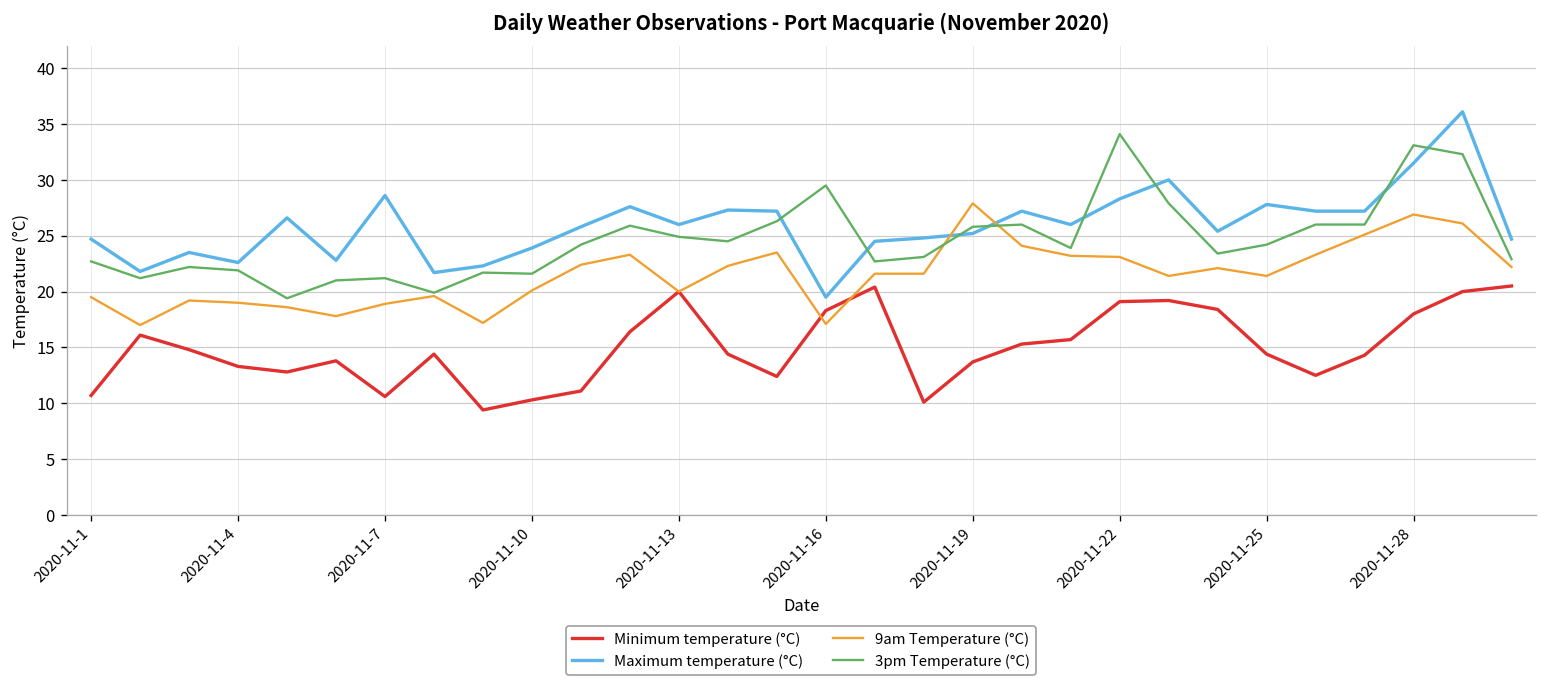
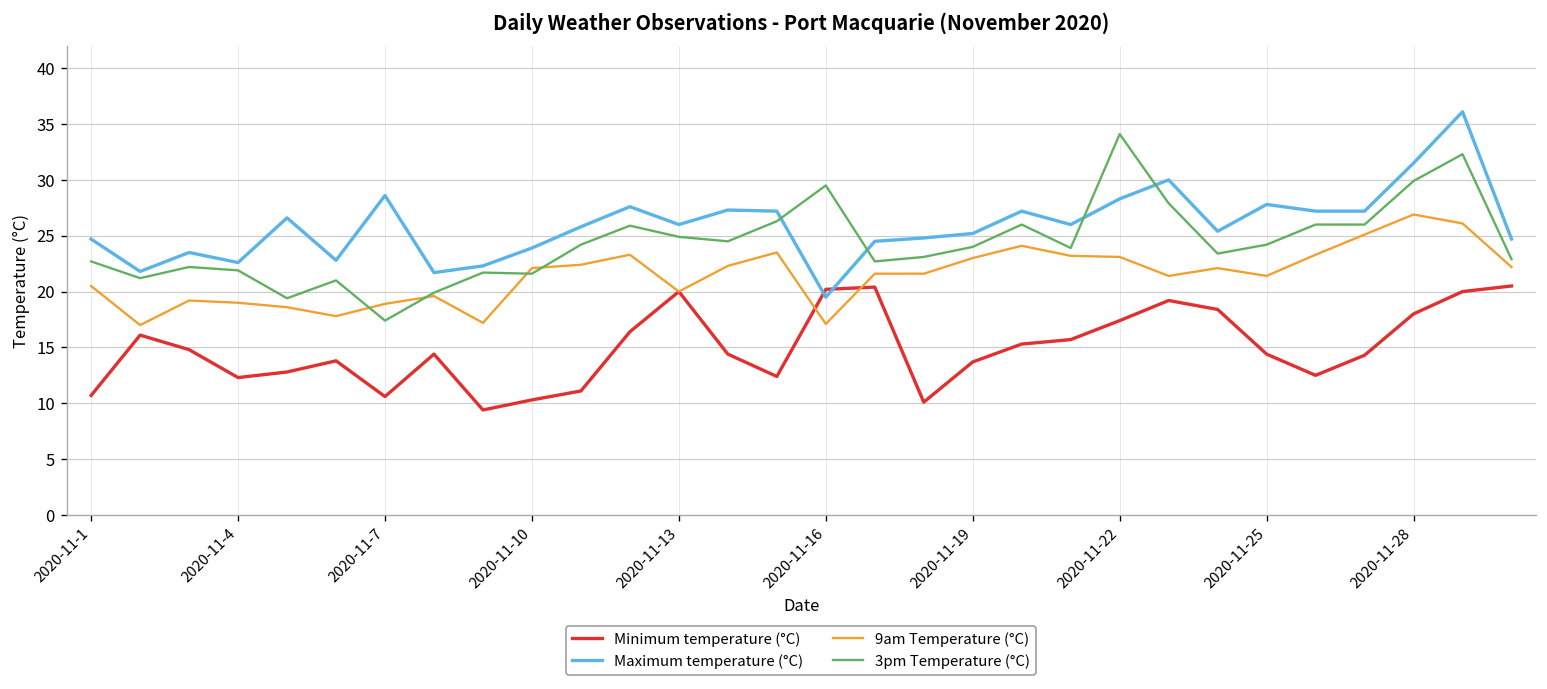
9am Temperature (°C), 2020-11-1: 20 -> 21
Minimum temperature (°C), 2020-11-4: 13 -> 12
3pm Temperature (°C), 2020-11-7: 21 -> 17
9am Temperature (°C), 2020-11-10: 20 -> 22
Minimum temperature (°C), 2020-11-16: 18 -> 20
9am Temperature (°C), 2020-11-19: 28 -> 23
3pm Temperature (°C), 2020-11-19: 26 -> 24
Minimum temperature (°C), 2020-11-22: 19 -> 17
3pm Temperature (°C), 2020-11-28: 33 -> 30
